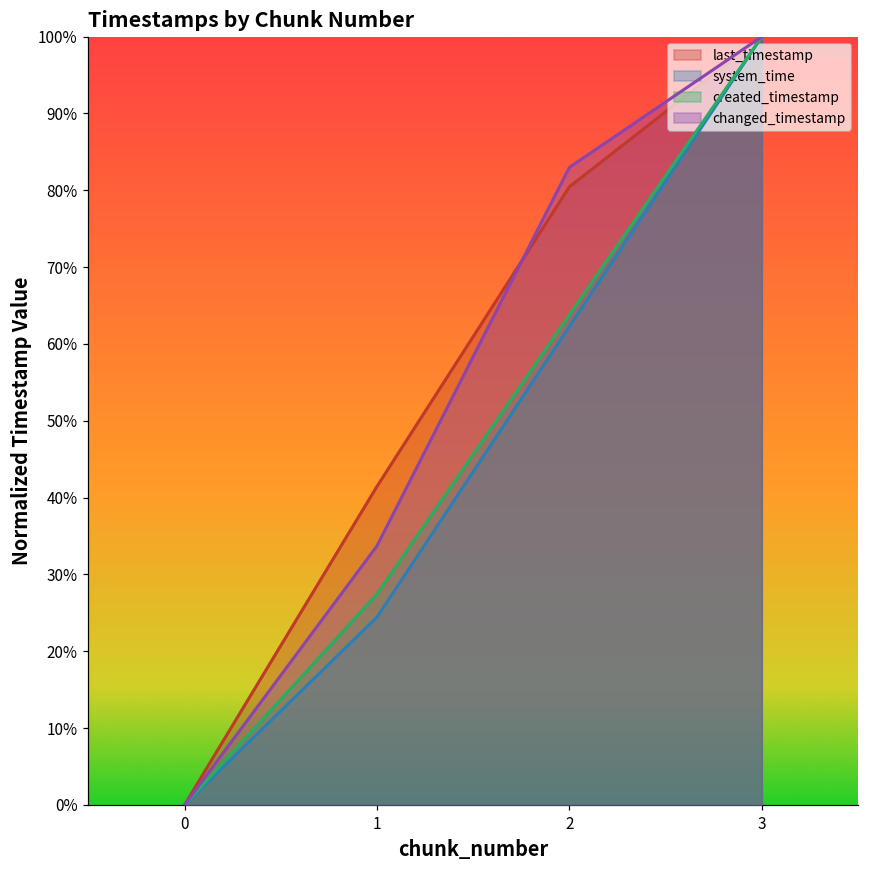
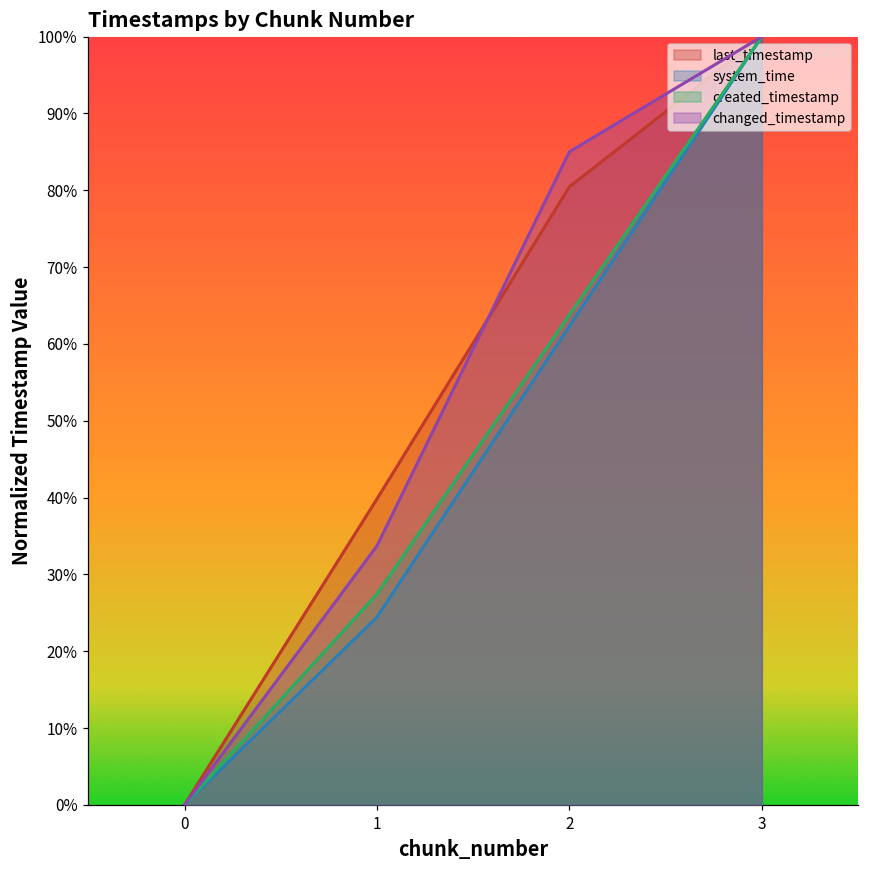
last_timestamp, 1: 41% -> 40%
changed_timestamp, 2: 83% -> 85%
